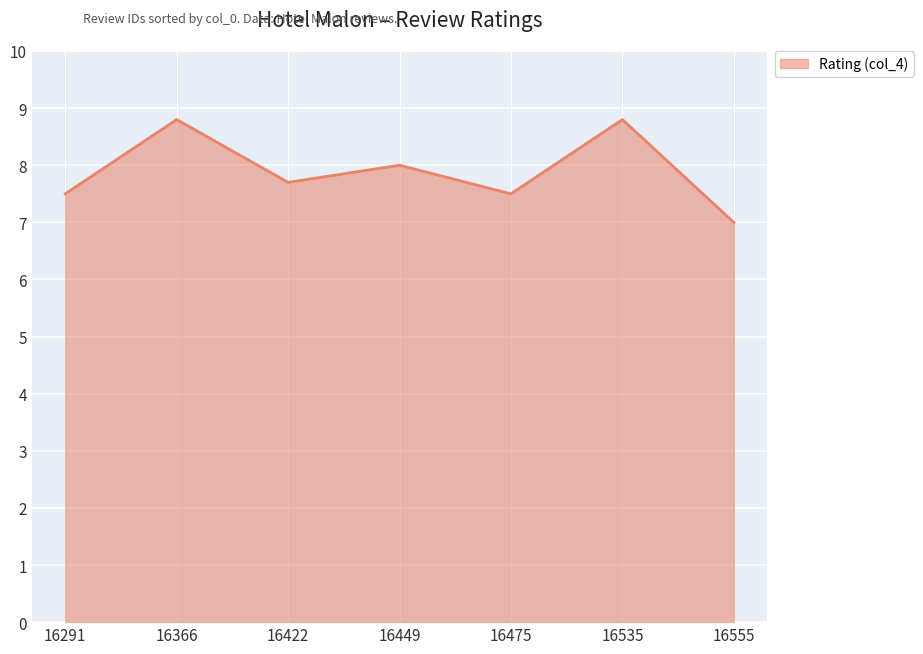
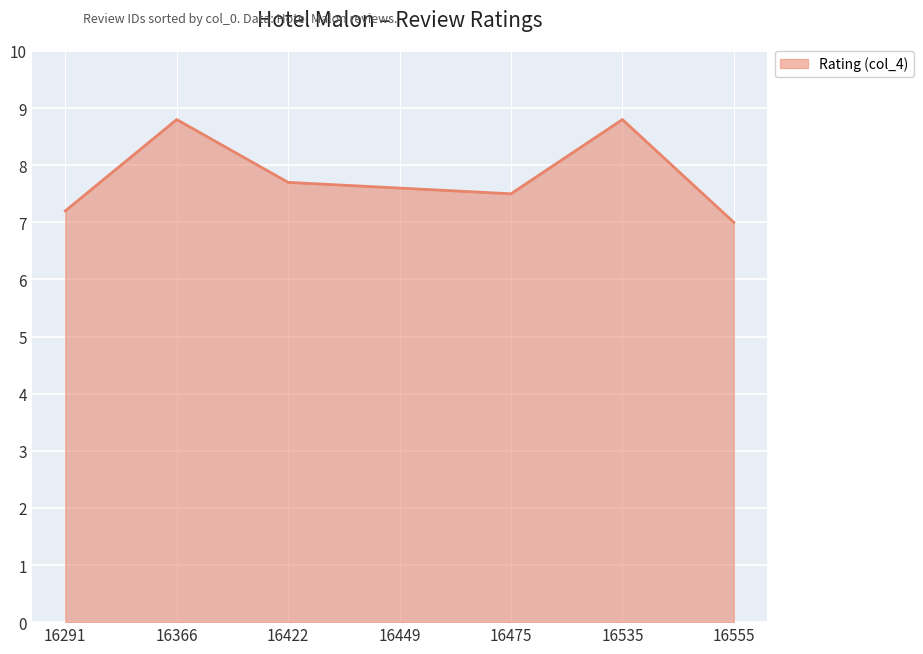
16291: 7.5 -> 7.2
16449: 8.0 -> 7.6
